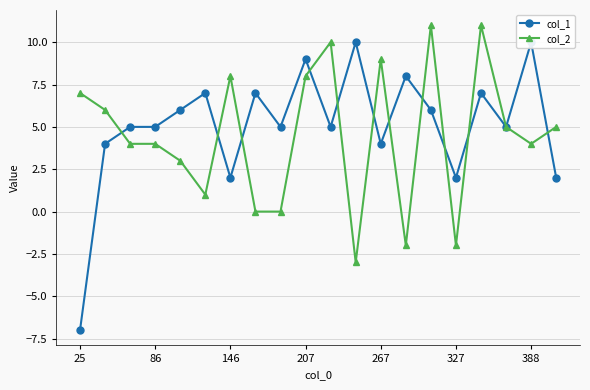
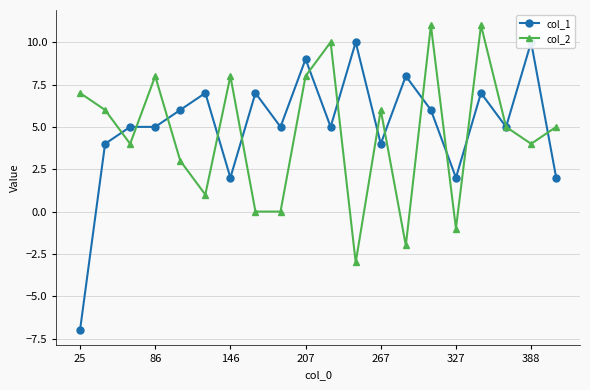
col_2, 86: 4 -> 8
col_2, 267: 9 -> 6
col_2, 327: -2 -> -1
